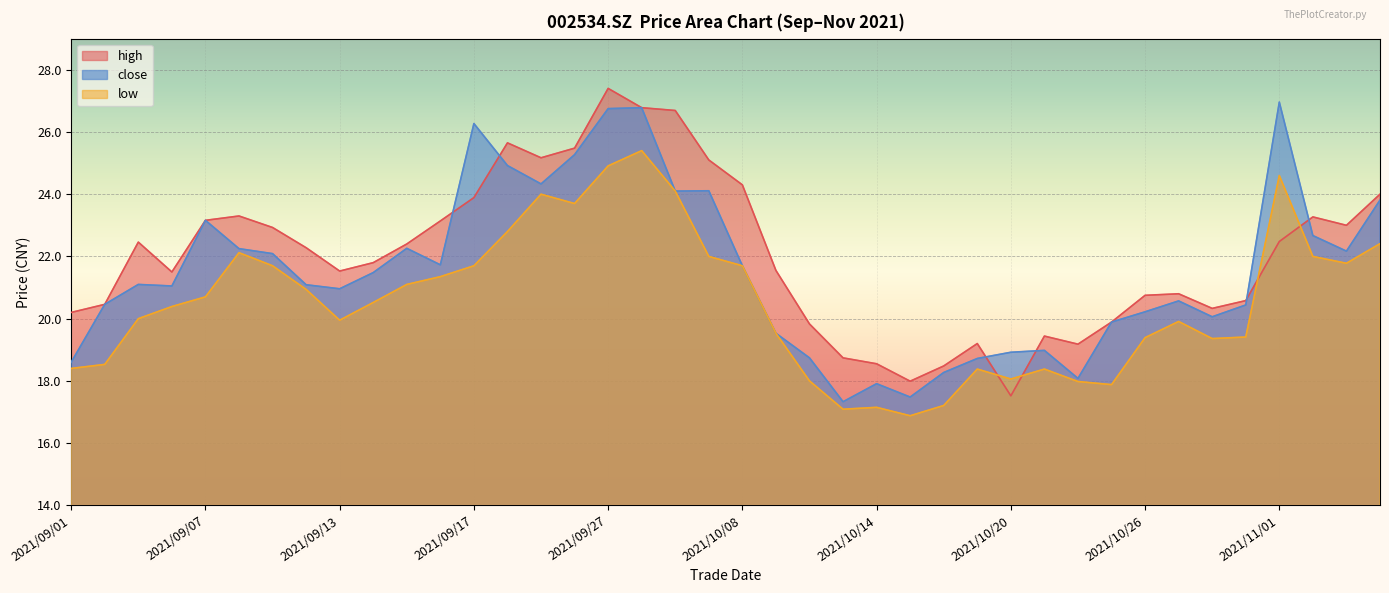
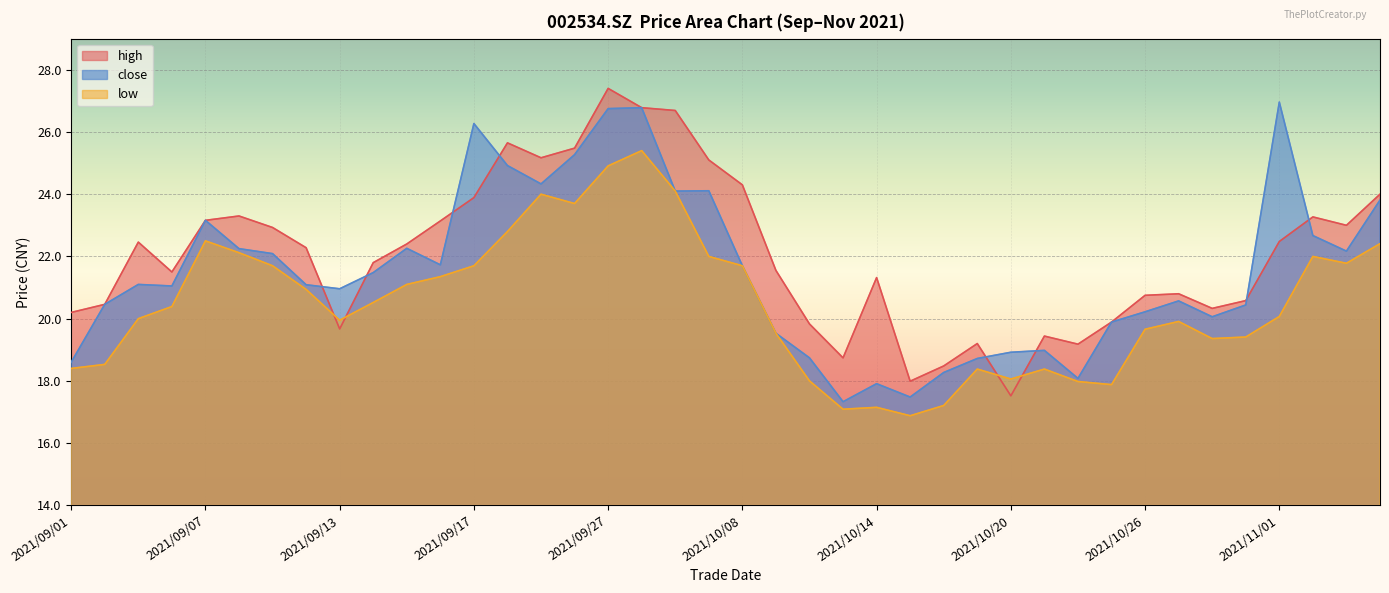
low, 2021/09/07: 20.7 -> 22.5
high, 2021/09/13: 21.5 -> 19.7
high, 2021/10/14: 18.6 -> 21.3
low, 2021/10/26: 19.4 -> 19.7
low, 2021/11/01: 24.6 -> 20.1
